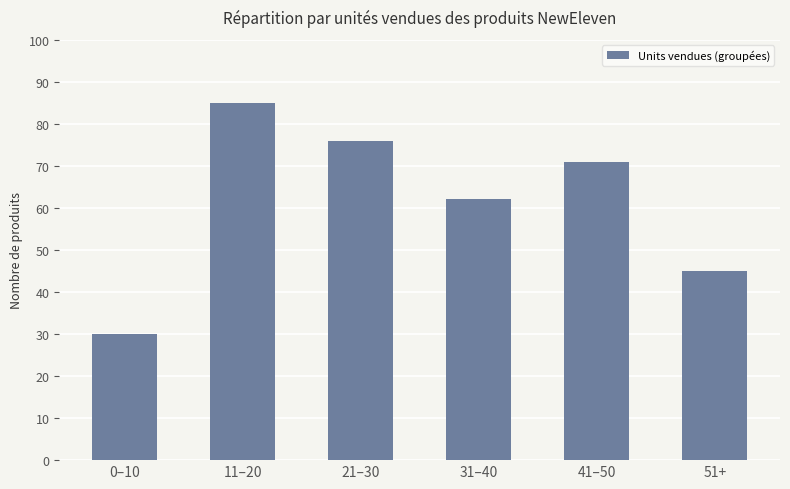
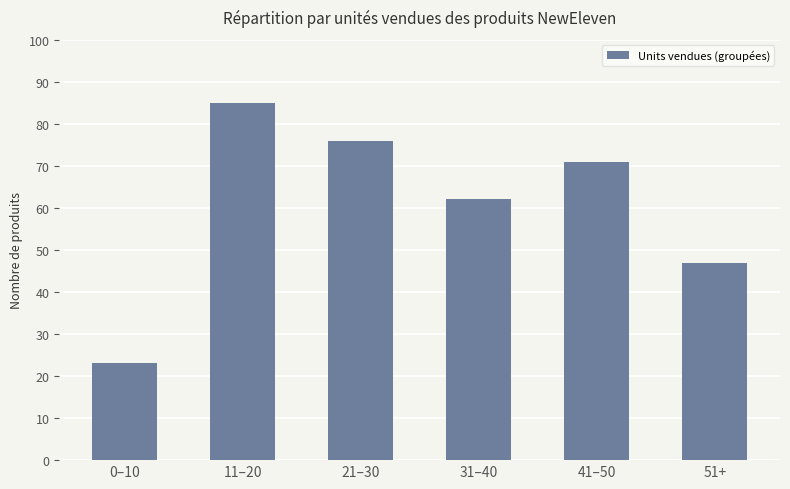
0–10: 30 -> 23
51+: 45 -> 47
